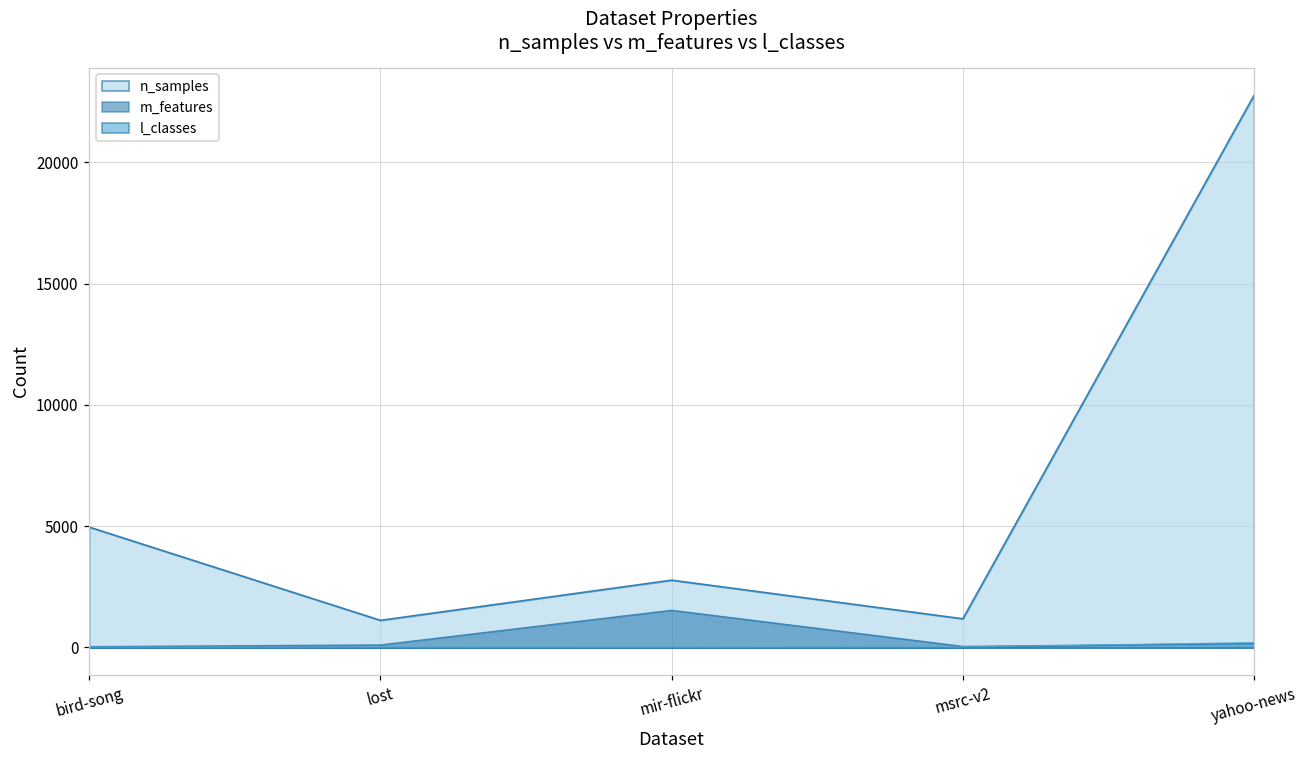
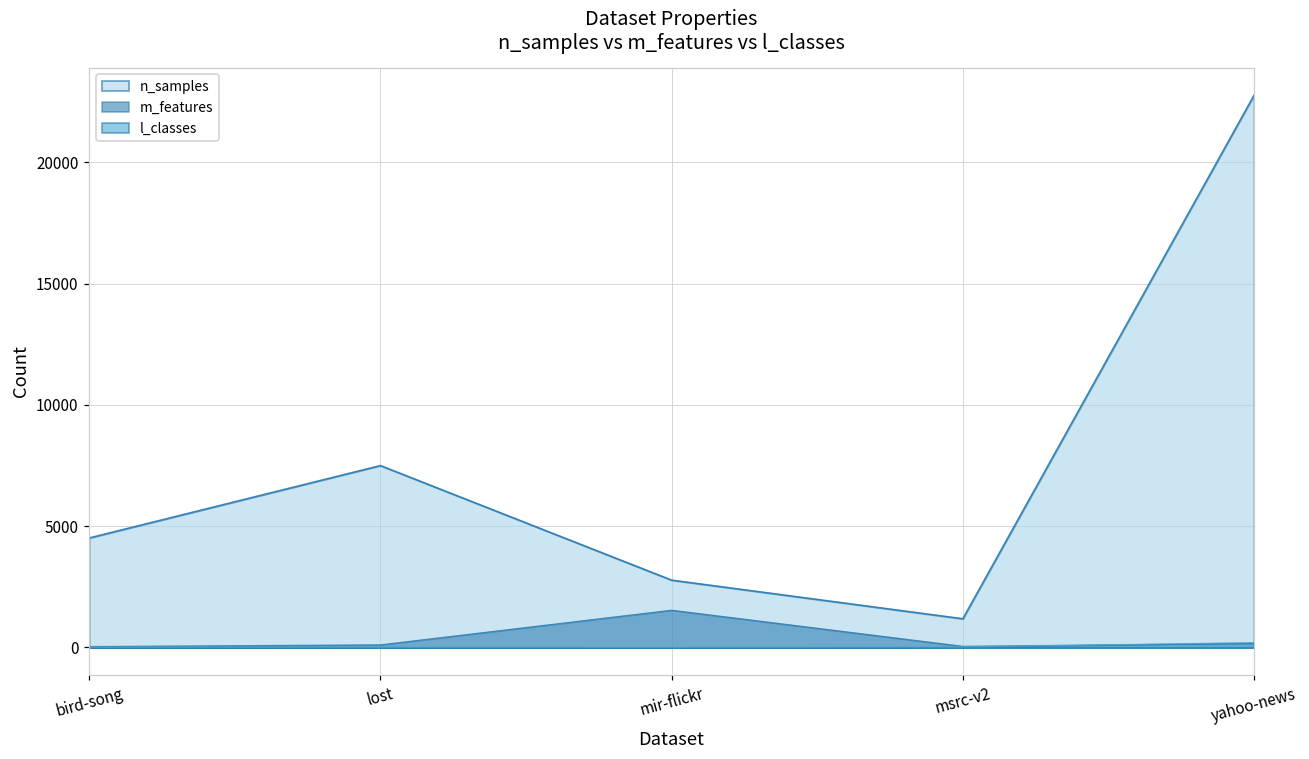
n_samples, bird-song: 5000 -> 4500
n_samples, lost: 1100 -> 7500
